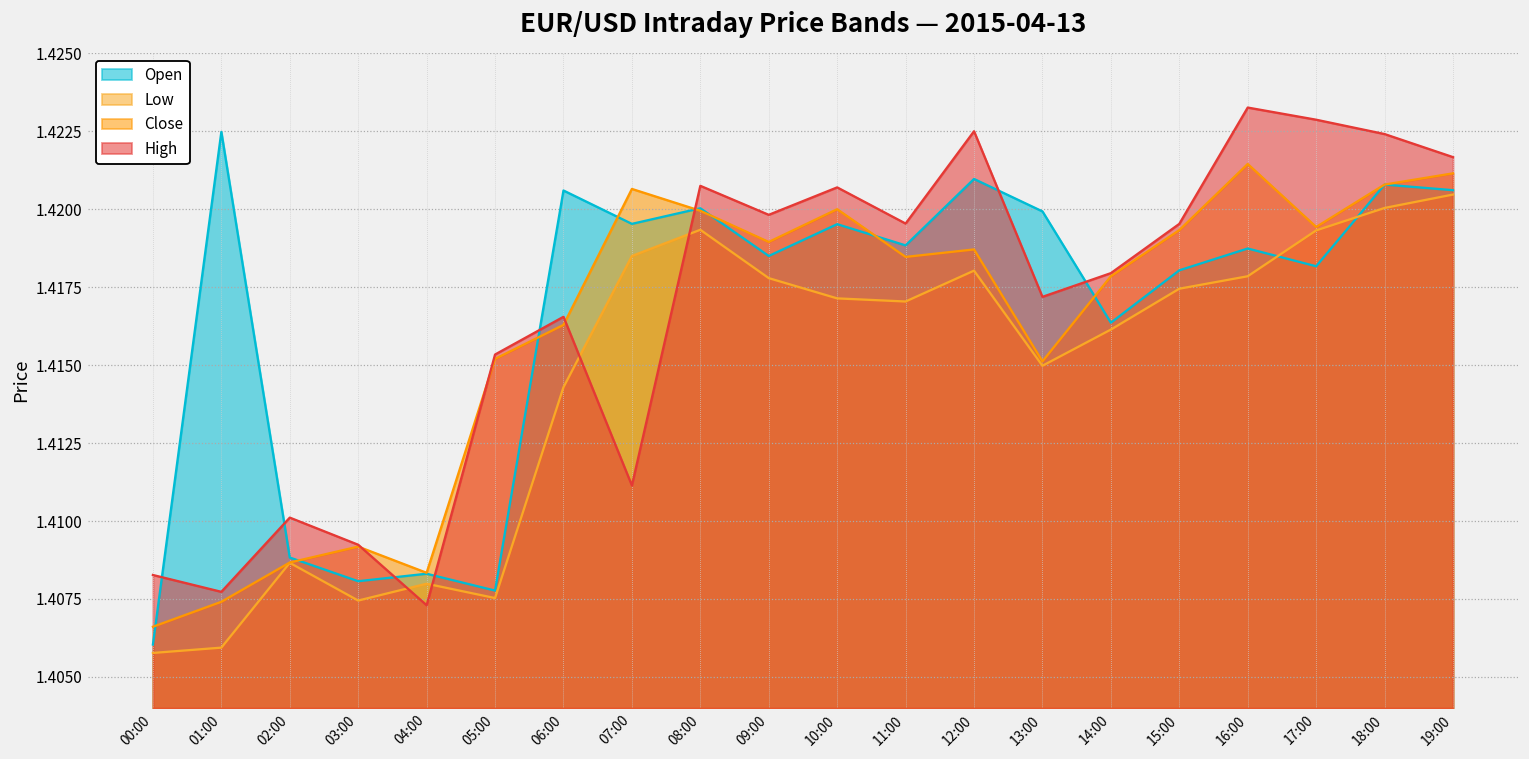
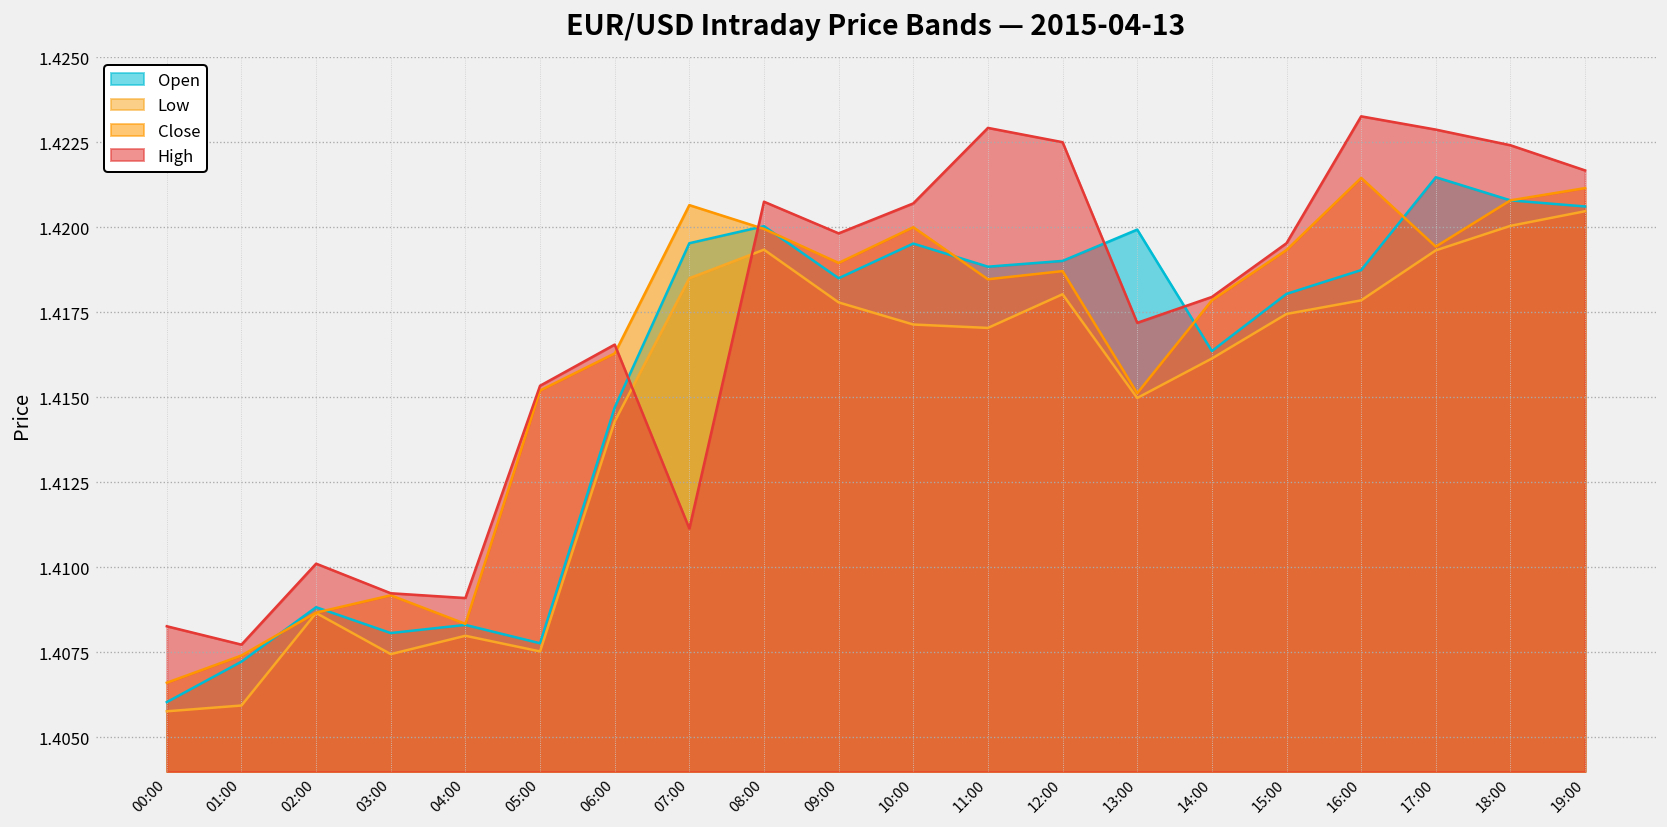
Open, 01:00: 1.4225 -> 1.4072
High, 04:00: 1.4073 -> 1.4091
Open, 06:00: 1.4206 -> 1.4147
High, 11:00: 1.4195 -> 1.4229
Open, 12:00: 1.4210 -> 1.4190
Open, 17:00: 1.4182 -> 1.4215
